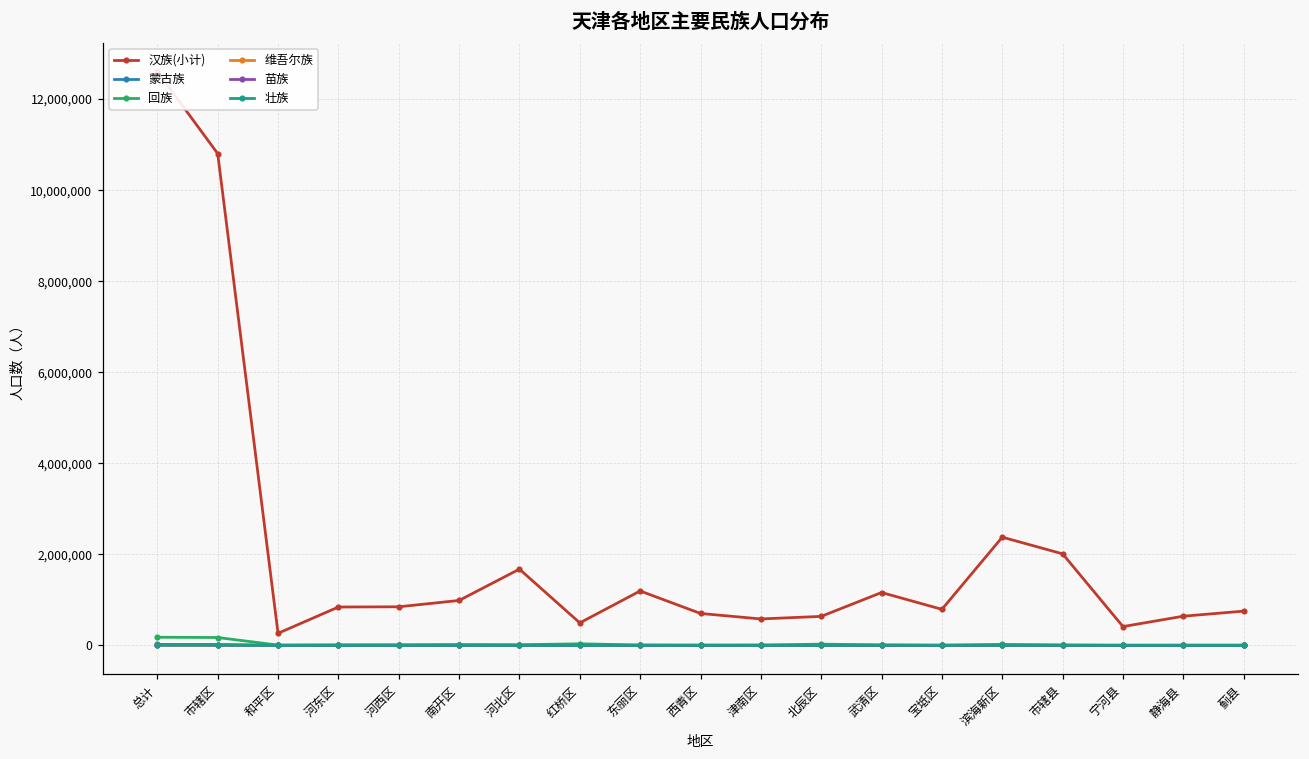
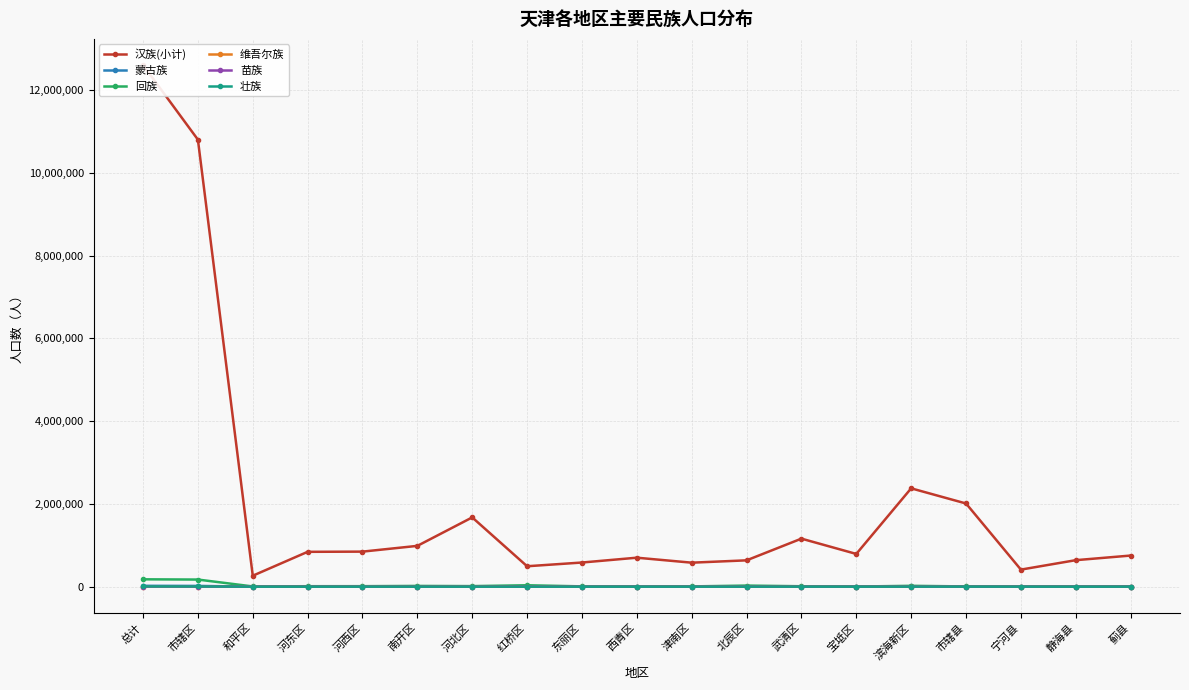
汉族(小计), 东丽区: 1,200,000 -> 600,000
